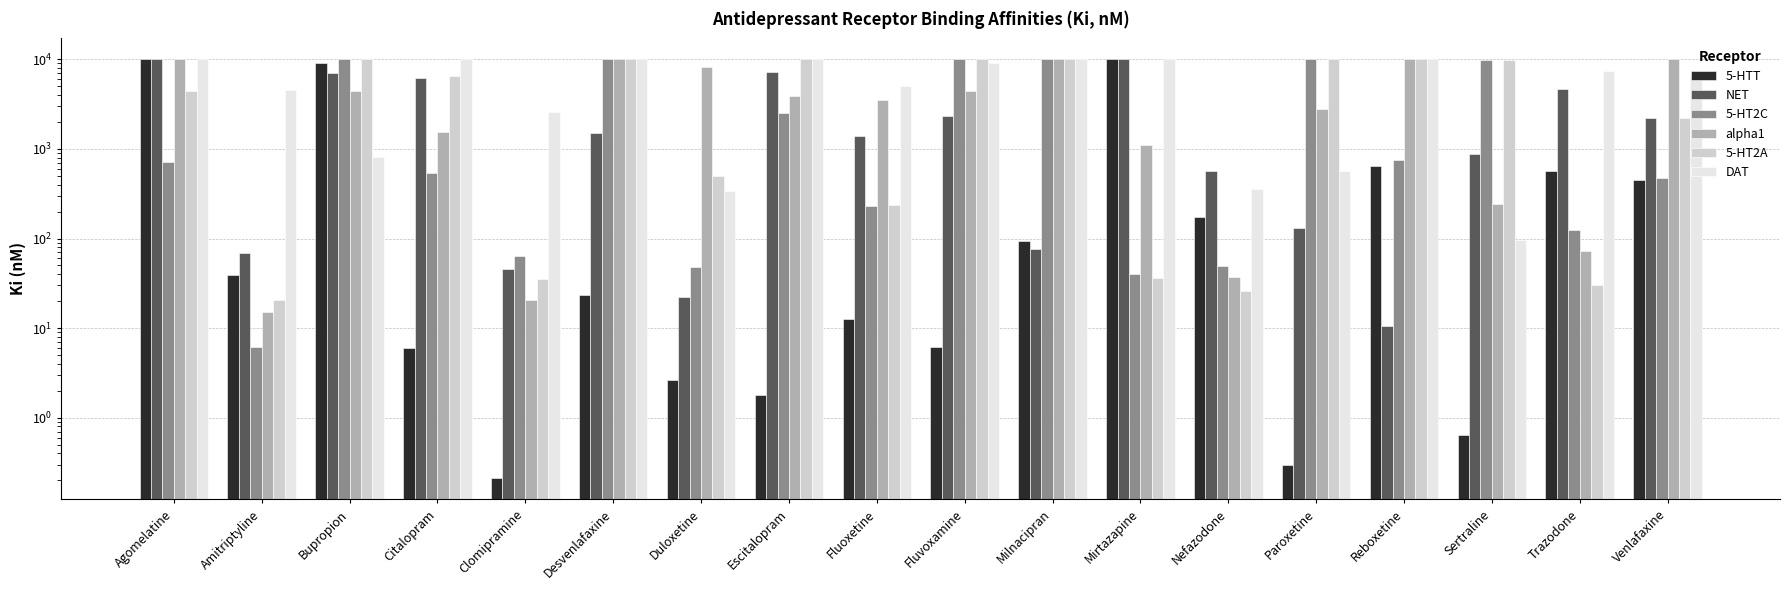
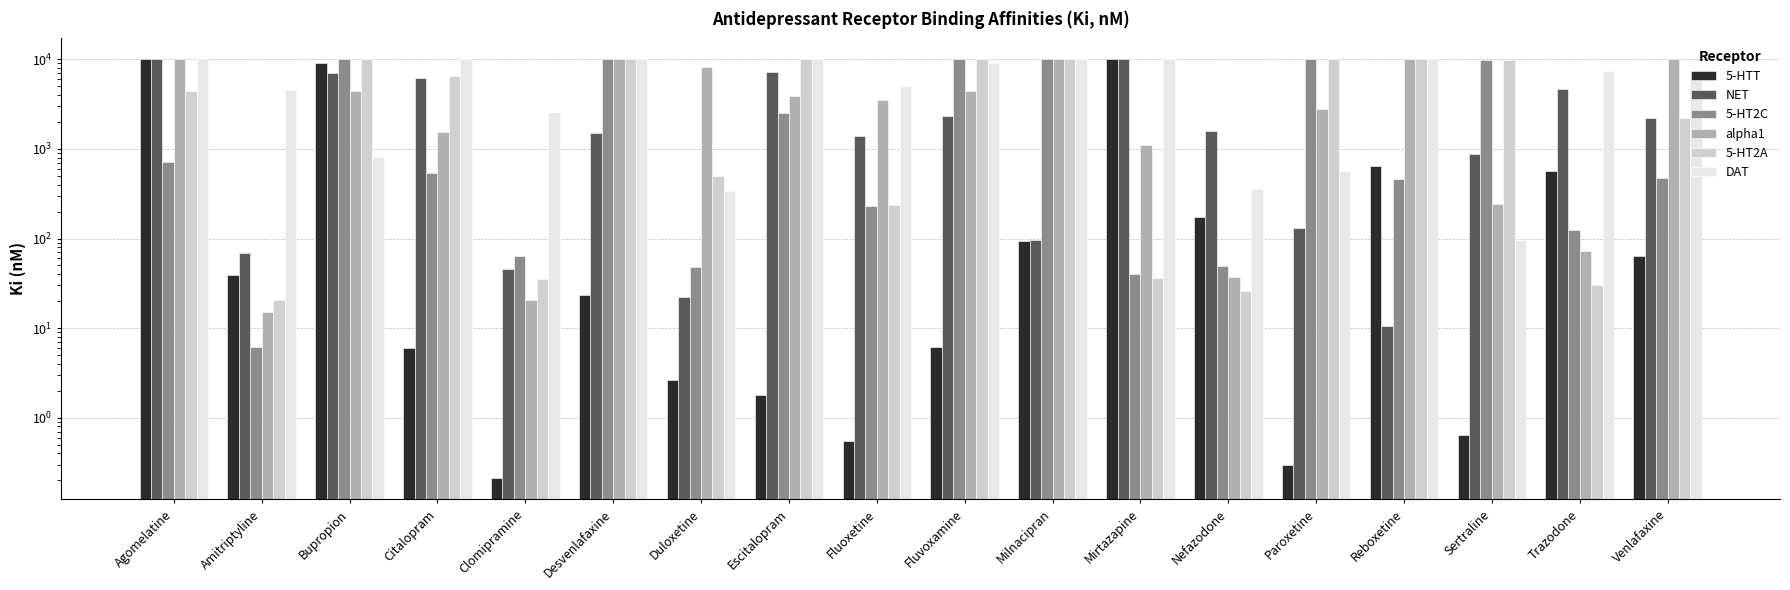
5-HTT, Fluoxetine: 13 -> 0.5
NET, Milnacipran: 80 -> 100
NET, Nefazodone: 600 -> 1600
5-HT2C, Reboxetine: 700 -> 500
5-HTT, Venlafaxine: 500 -> 60
